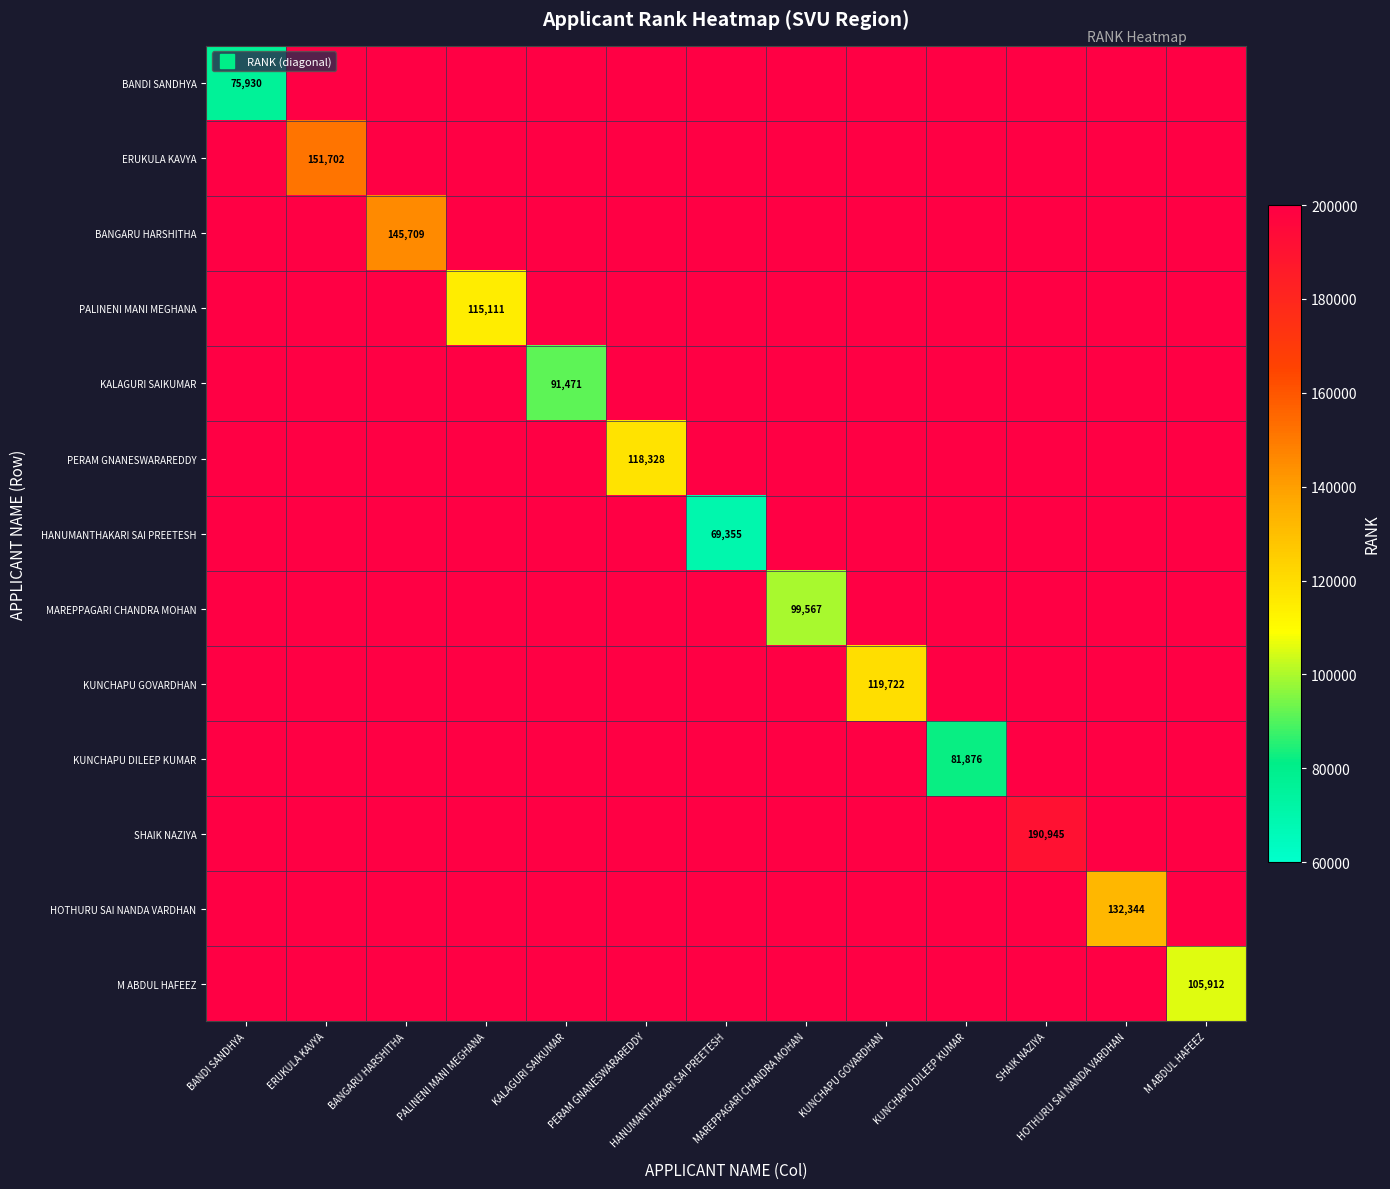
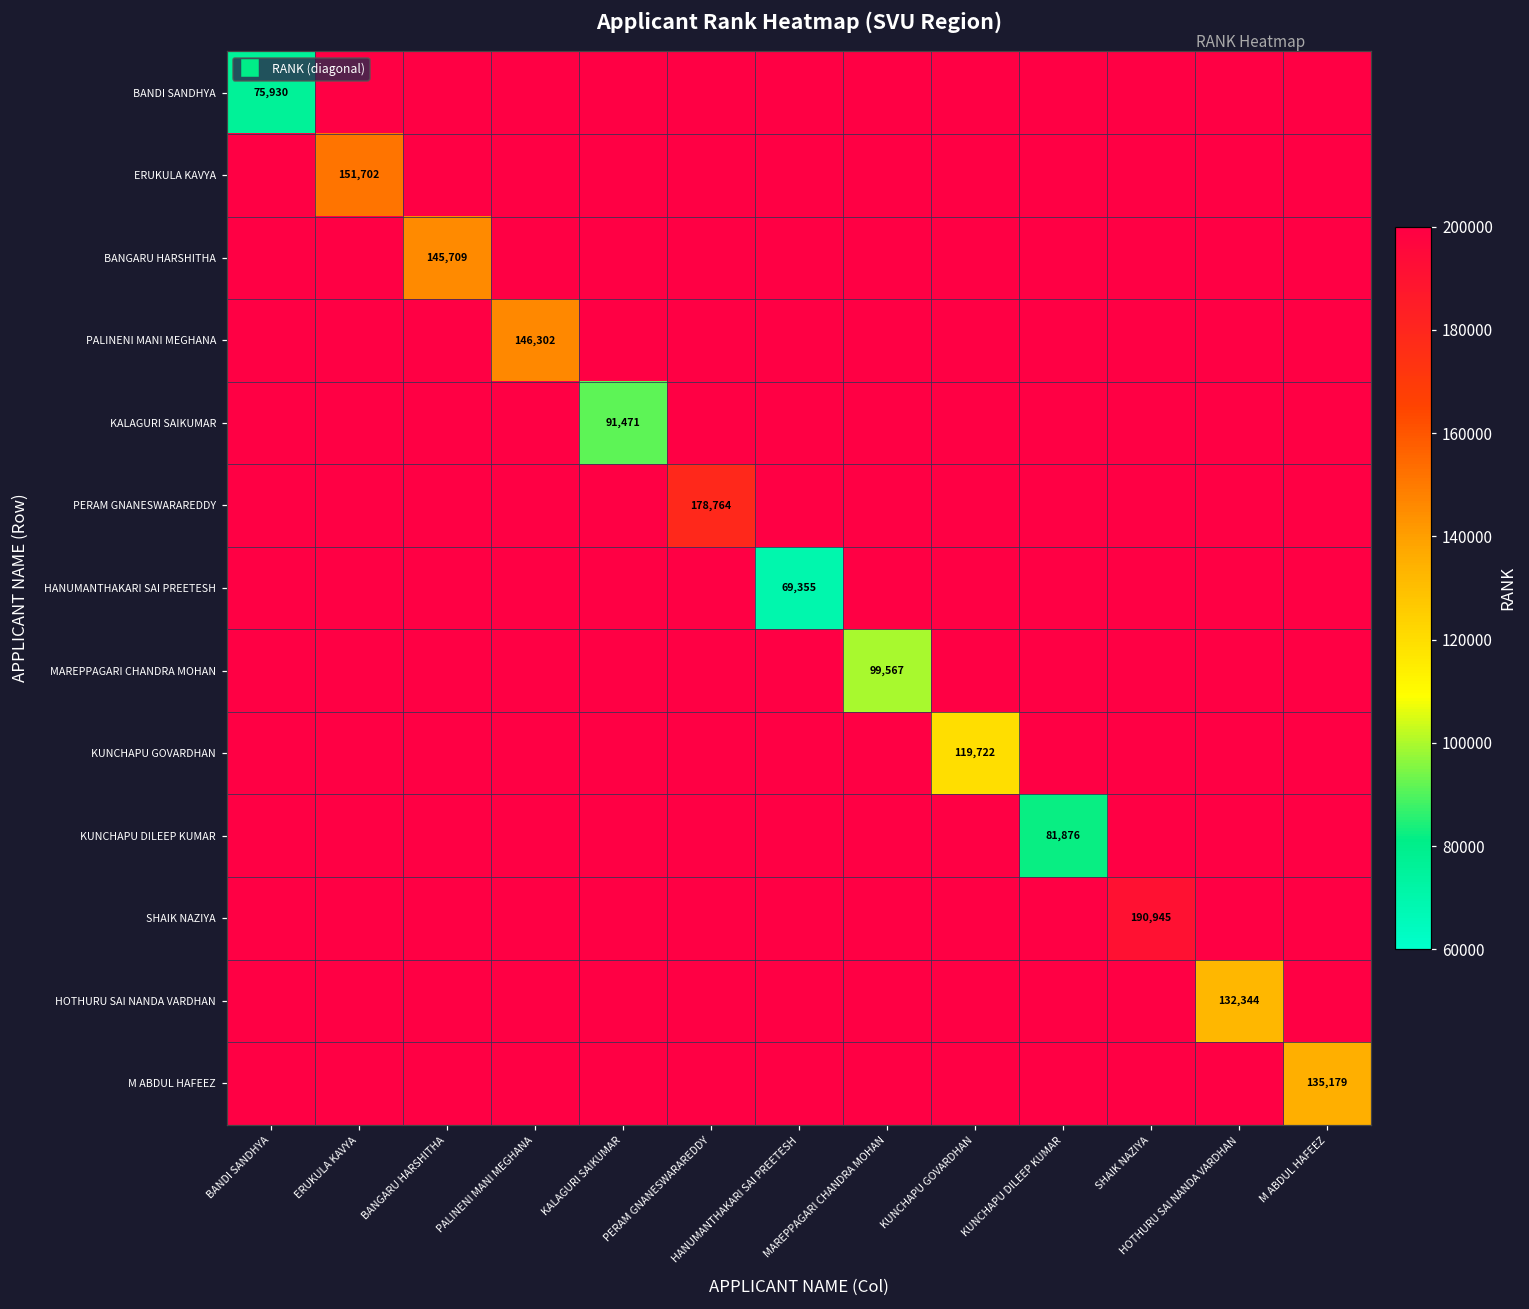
PALINENI MANI MEGHANA, PALINENI MANI MEGHANA: 115,111 -> 146,302
PERAM GNANESWARAREDDY, PERAM GNANESWARAREDDY: 118,328 -> 178,764
M ABDUL HAFEEZ, M ABDUL HAFEEZ: 105,912 -> 135,179
